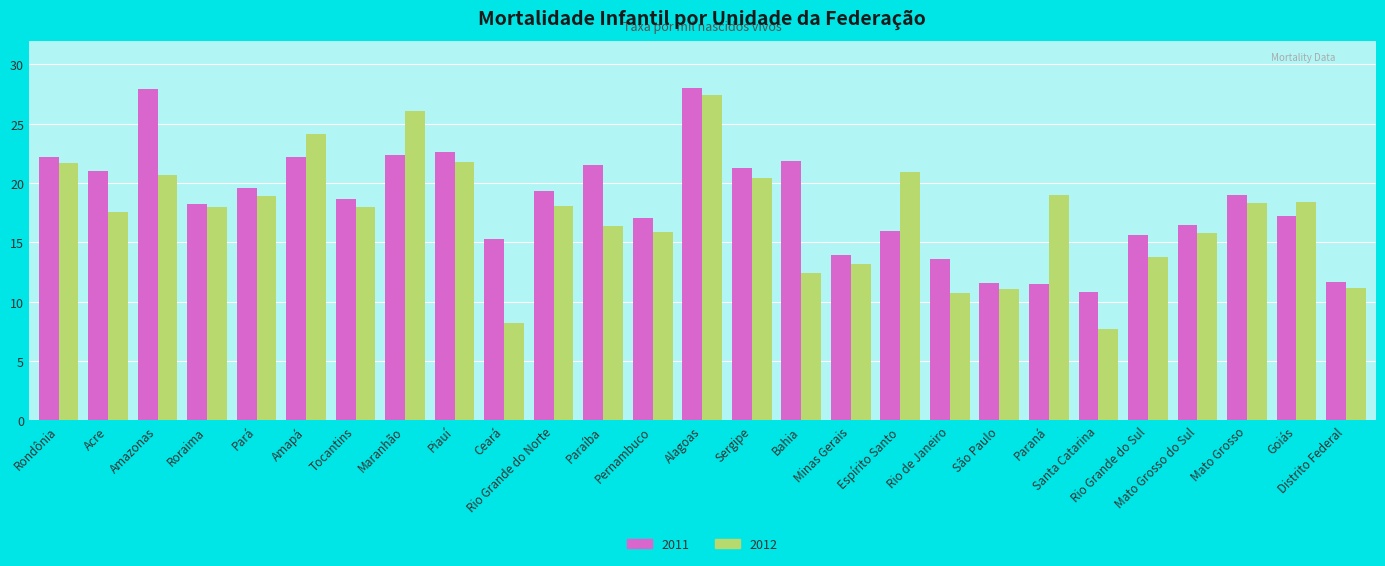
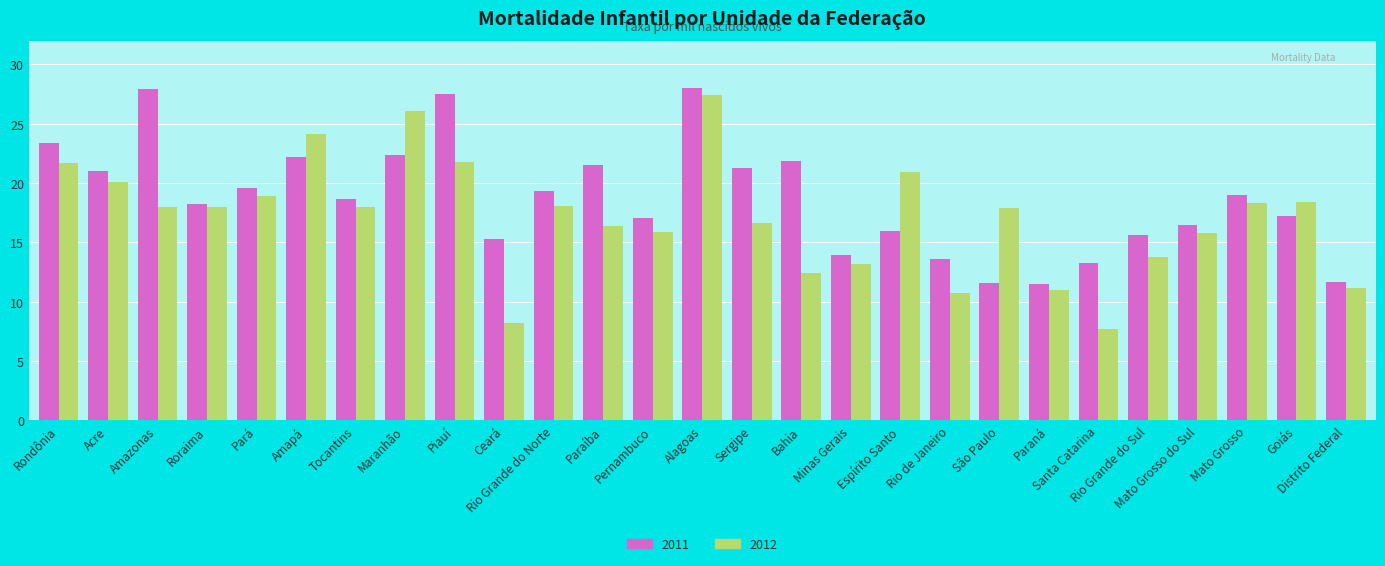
2011, Rondônia: 22.2 -> 23.4
2012, Acre: 17.6 -> 20.1
2012, Amazonas: 20.7 -> 18.0
2011, Piauí: 22.6 -> 27.5
2012, Sergipe: 20.4 -> 16.6
2012, São Paulo: 11.1 -> 17.9
2012, Paraná: 19 -> 11
2011, Santa Catarina: 10.8 -> 13.3
